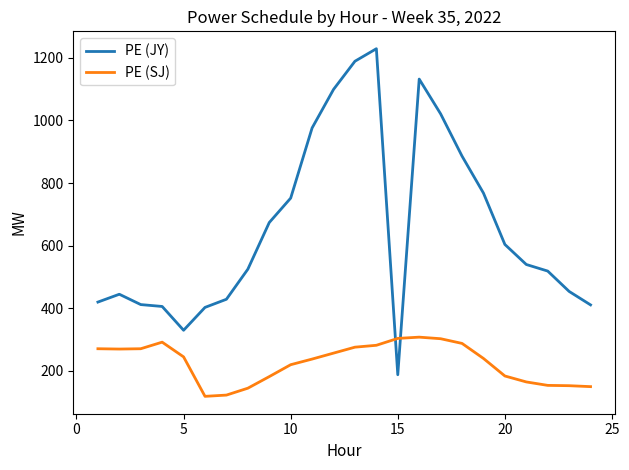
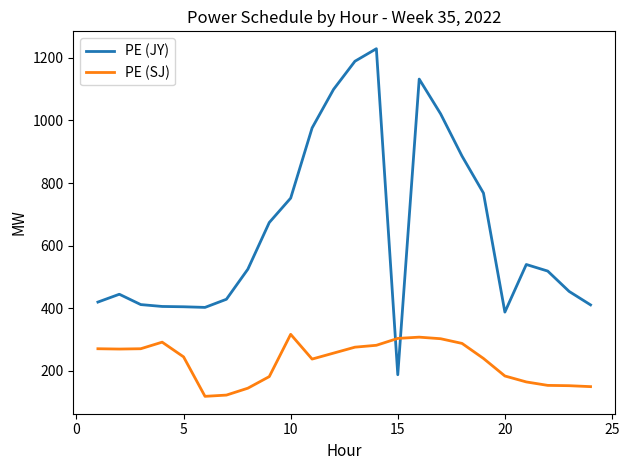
PE (JY), 5: 330 -> 410
PE (SJ), 10: 220 -> 320
PE (JY), 20: 600 -> 390
